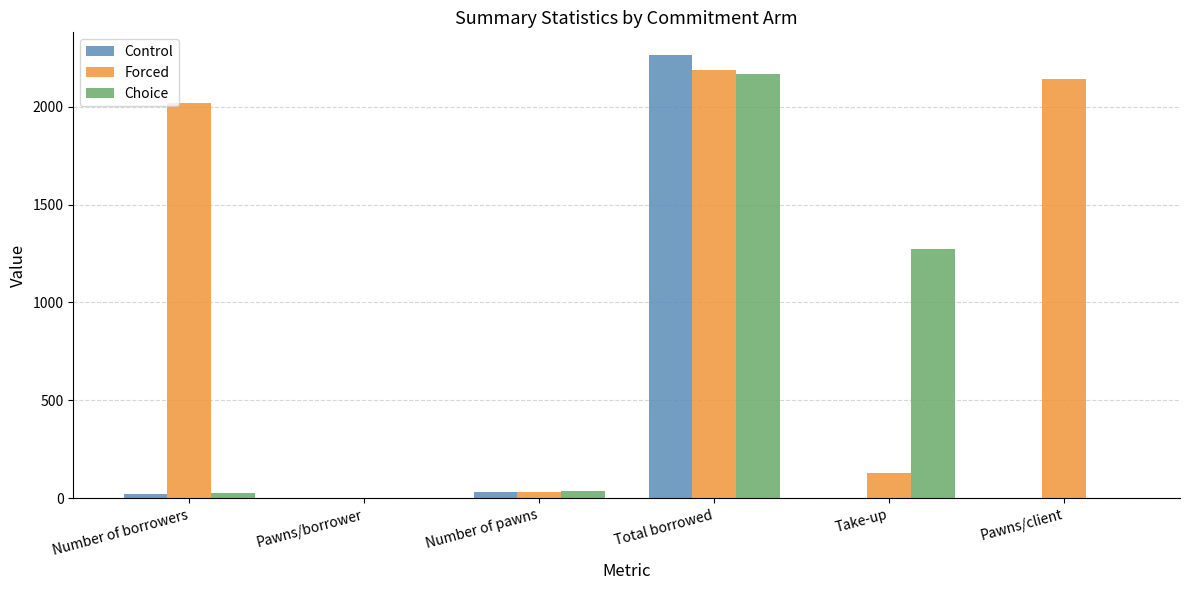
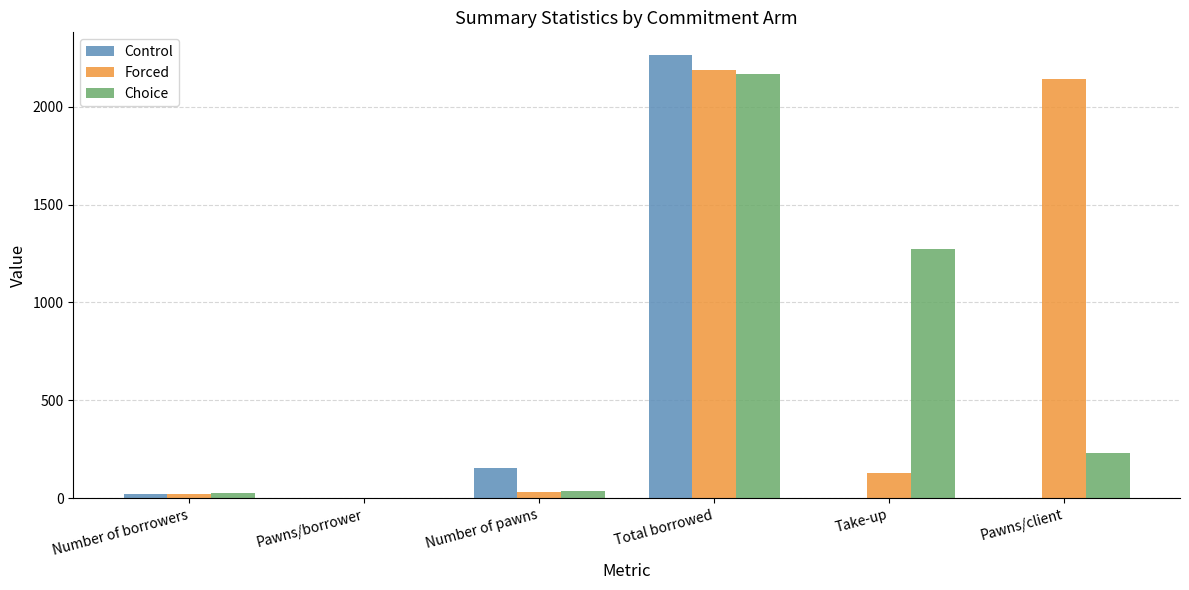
Forced, Number of borrowers: 2020 -> 20
Control, Number of pawns: 30 -> 150
Choice, Pawns/client: 0 -> 230
